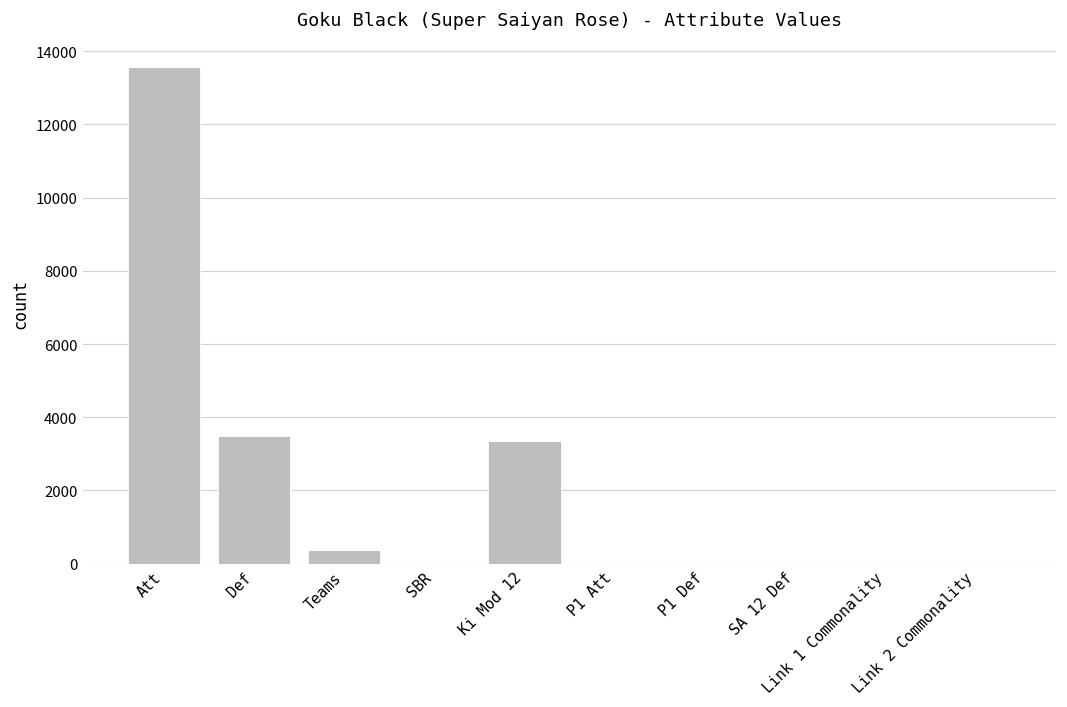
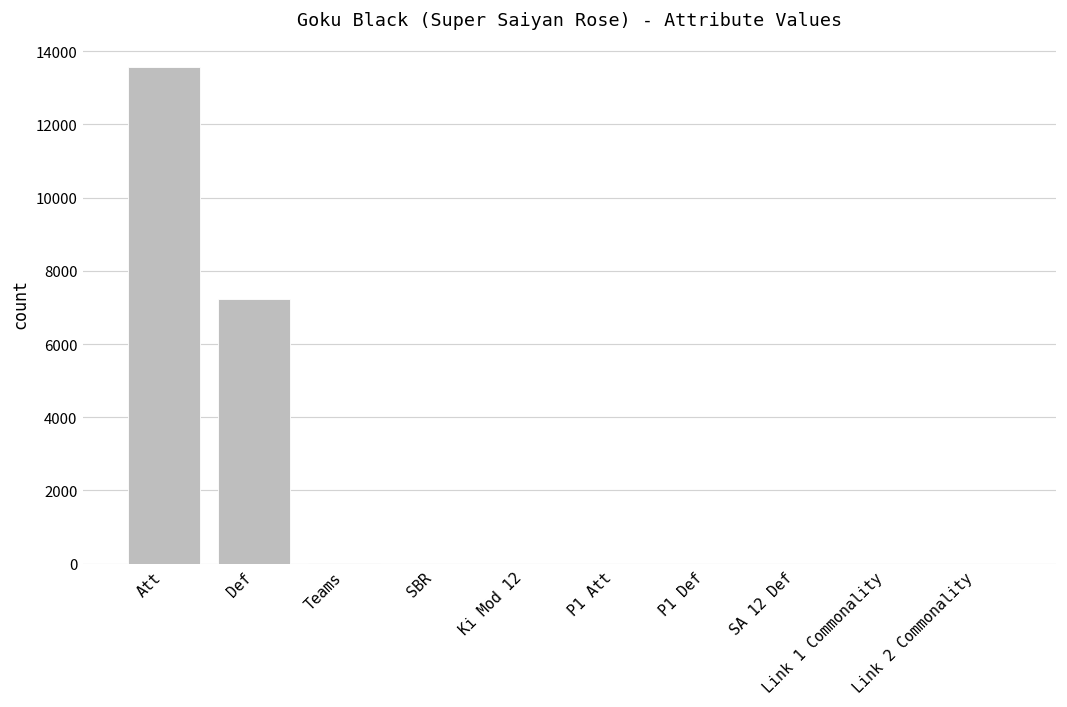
Def: 3500 -> 7200
Teams: 400 -> 0
Ki Mod 12: 3400 -> 0
